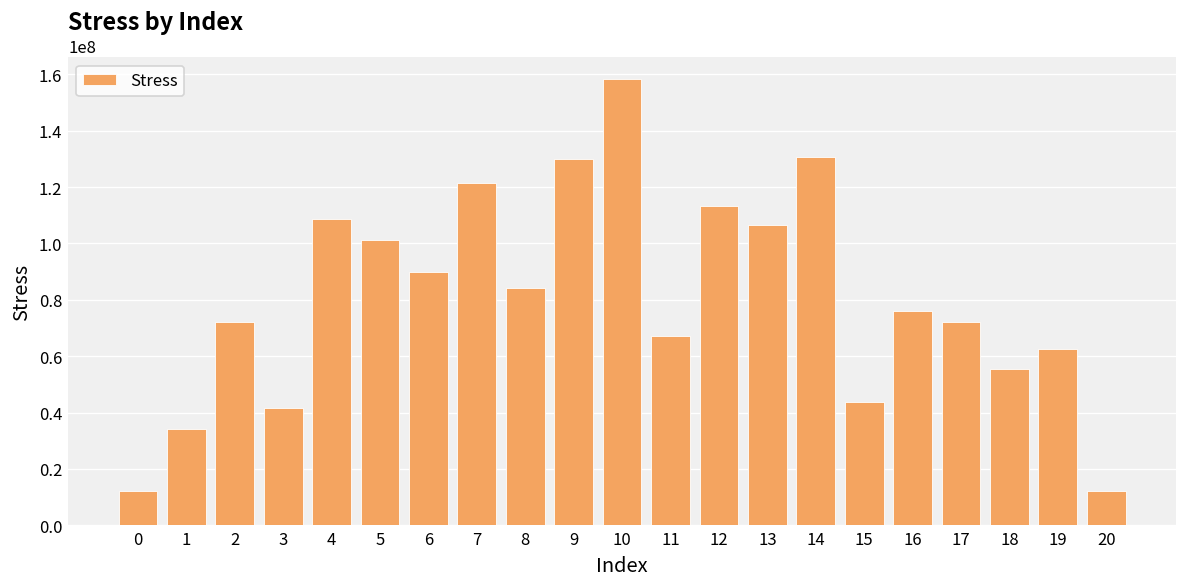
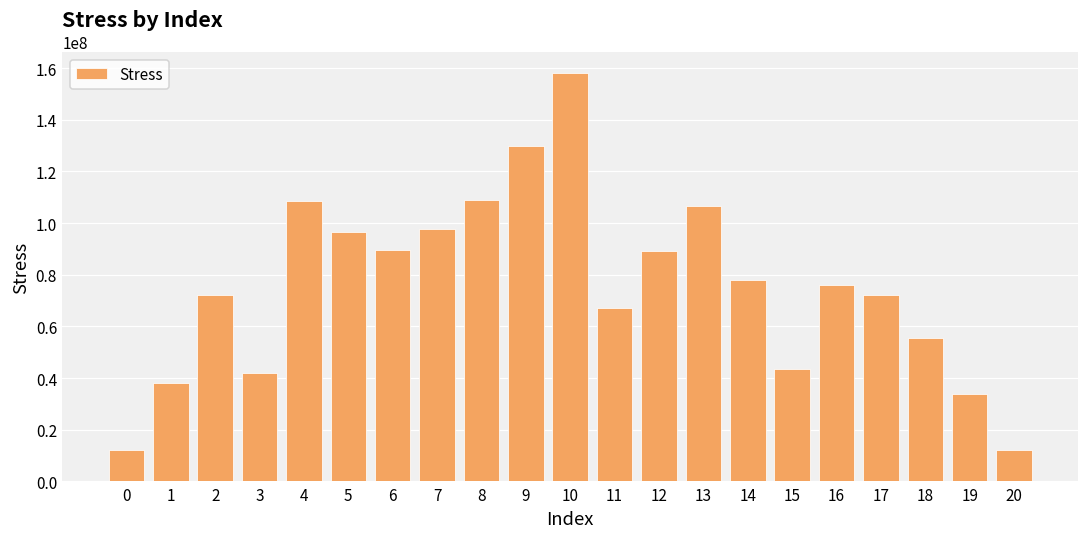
1: 34000000 -> 38000000
5: 101000000 -> 97000000
7: 121000000 -> 98000000
8: 84000000 -> 109000000
12: 113000000 -> 89000000
14: 131000000 -> 78000000
19: 62000000 -> 34000000
